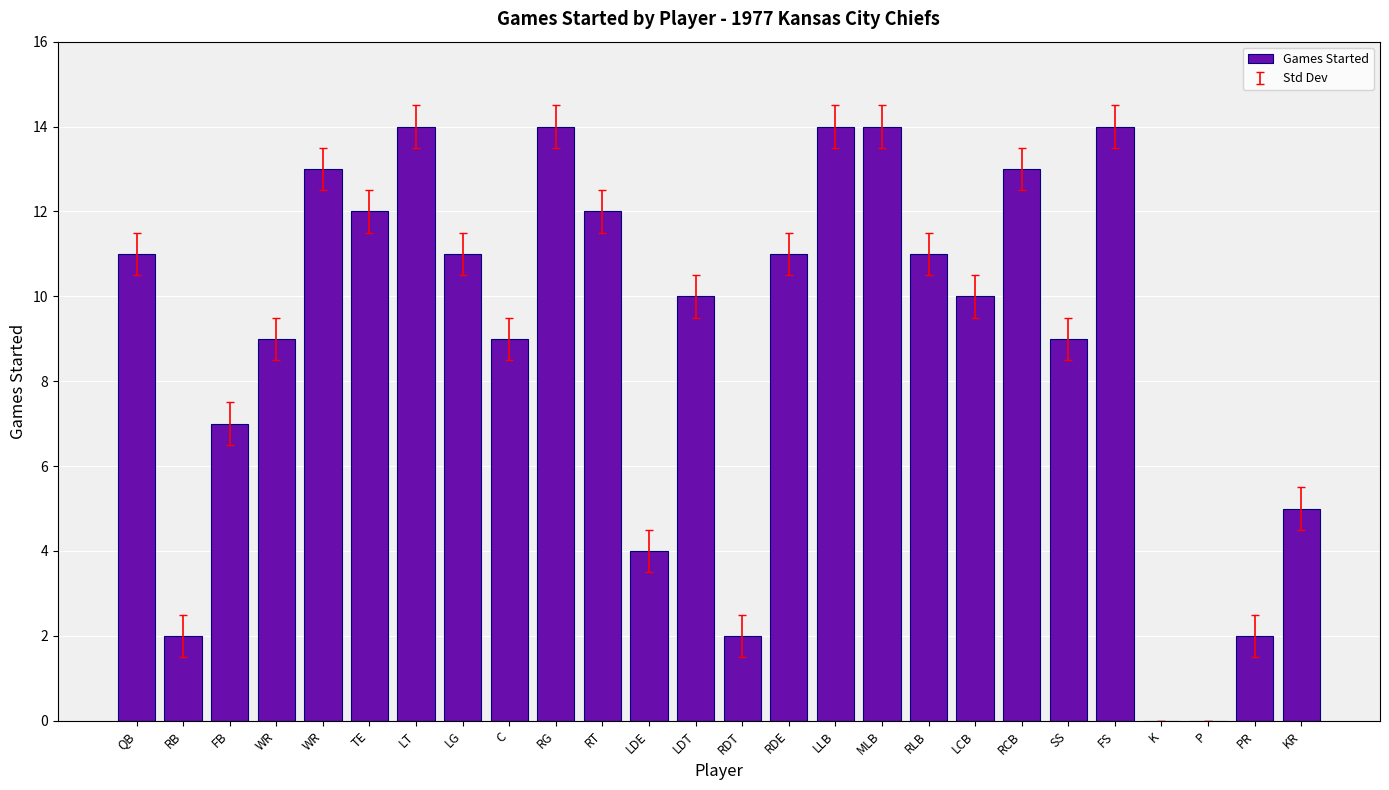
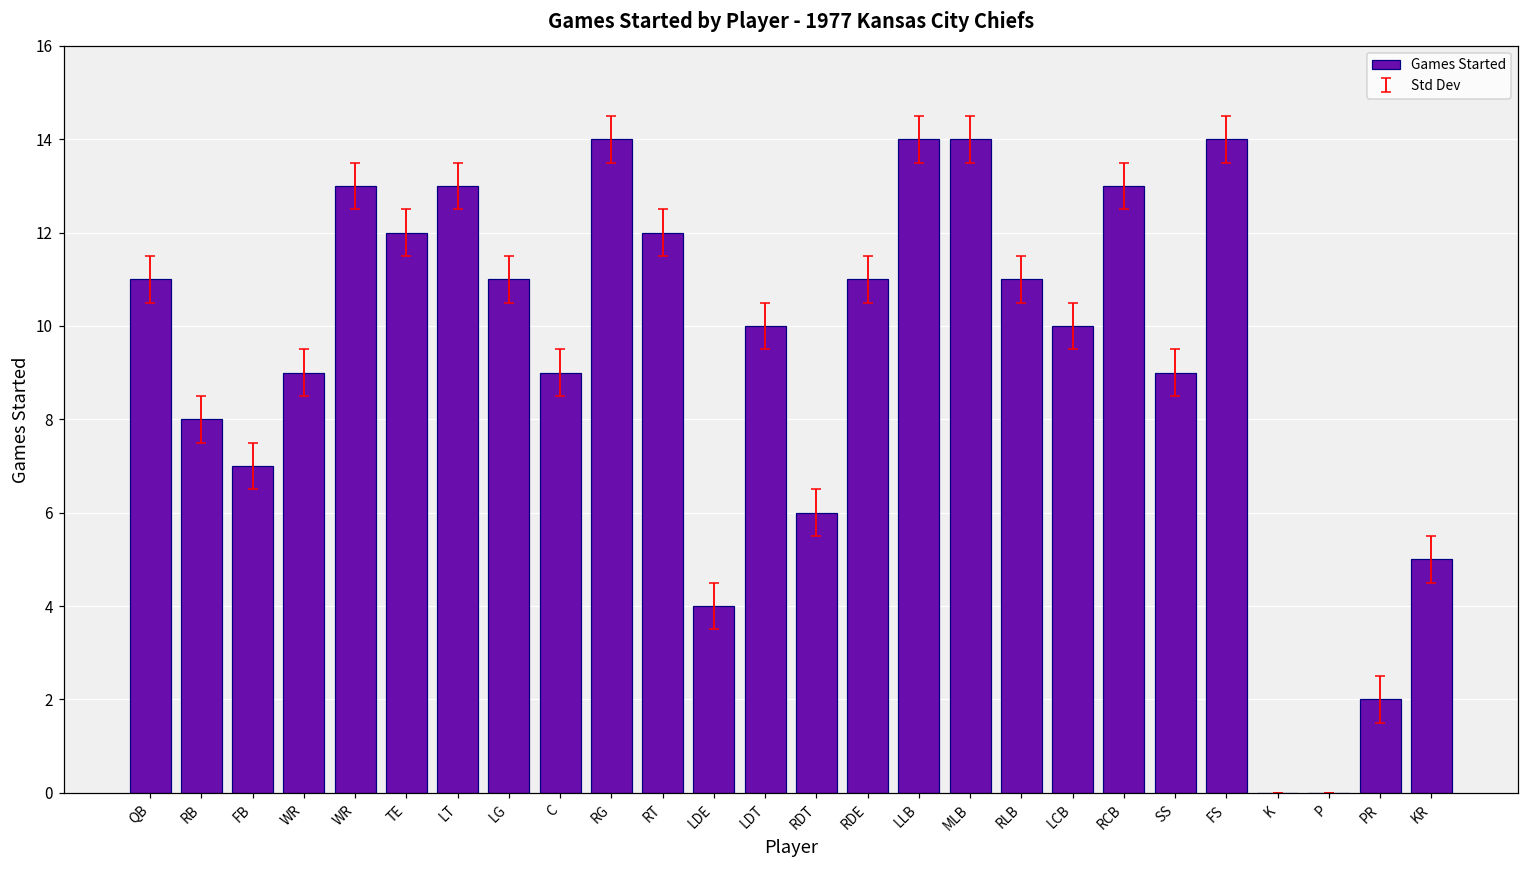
Games Started, RB: 2 -> 8
Games Started, LT: 14 -> 13
Games Started, RDT: 2 -> 6
